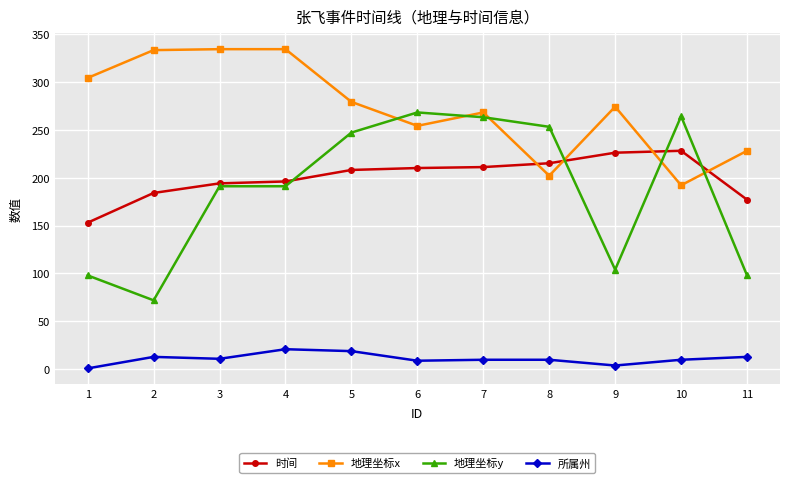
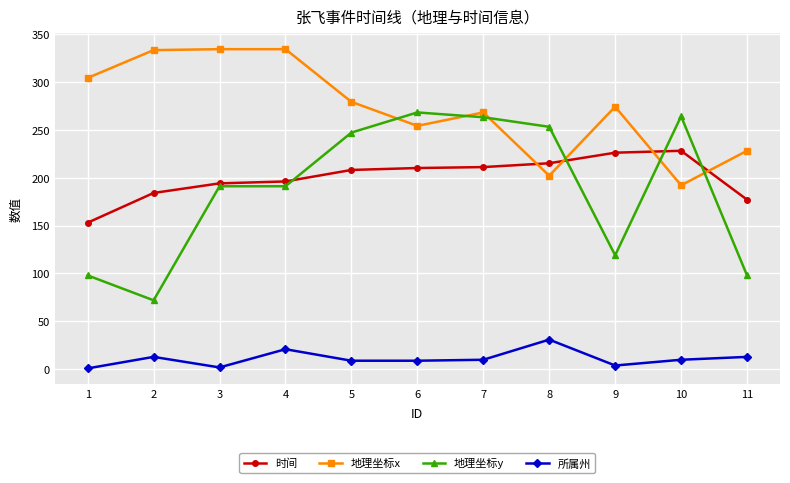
所属州, 3: 10 -> 0
所属州, 5: 20 -> 10
所属州, 8: 10 -> 30
地理坐标y, 9: 100 -> 120
